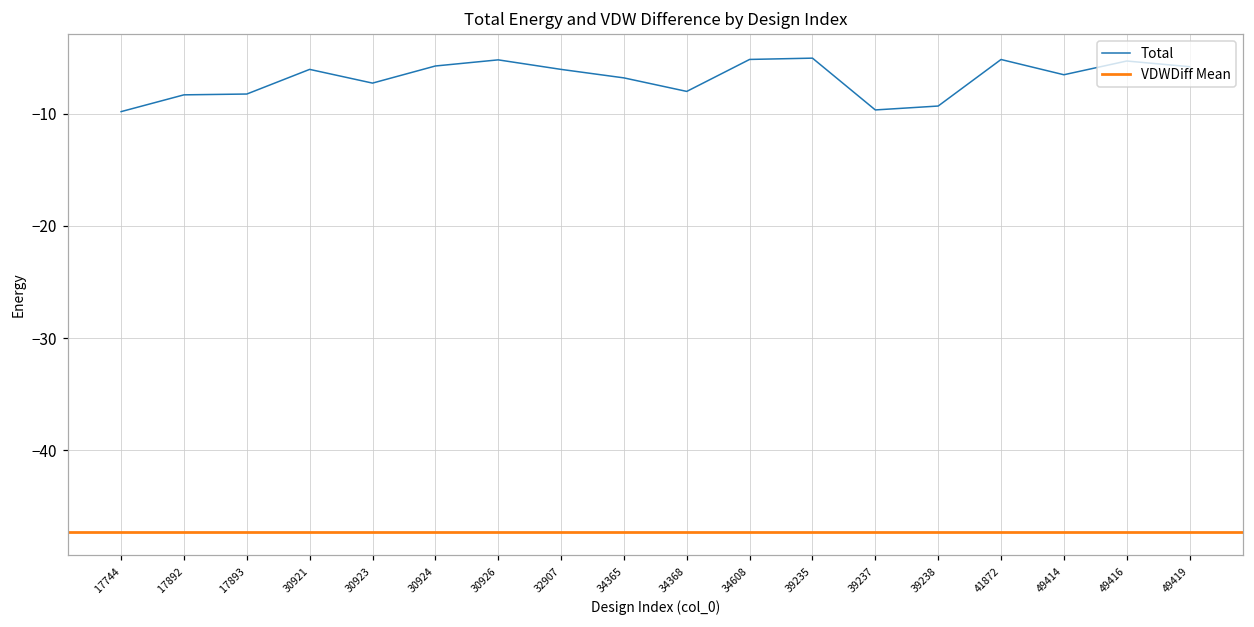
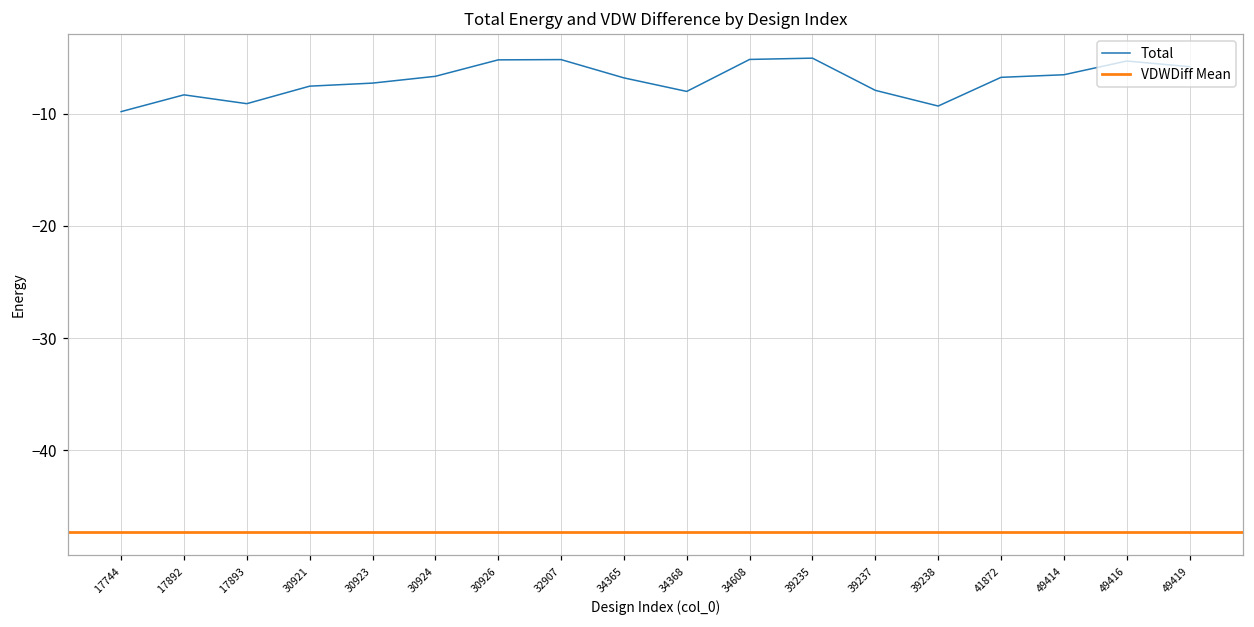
17893: -8.3 -> -9.1
30921: -6.1 -> -7.6
30924: -5.8 -> -6.7
32907: -6.1 -> -5.2
39237: -9.7 -> -7.9
41872: -5.2 -> -6.8
